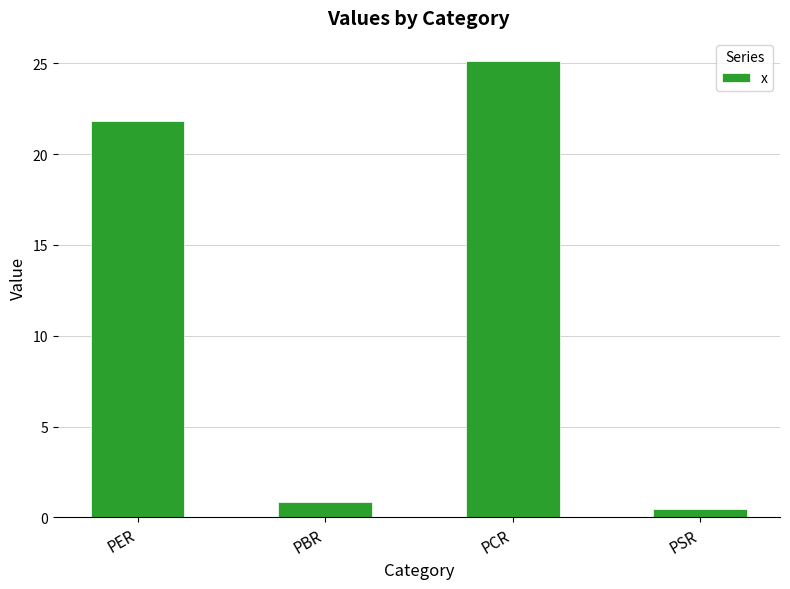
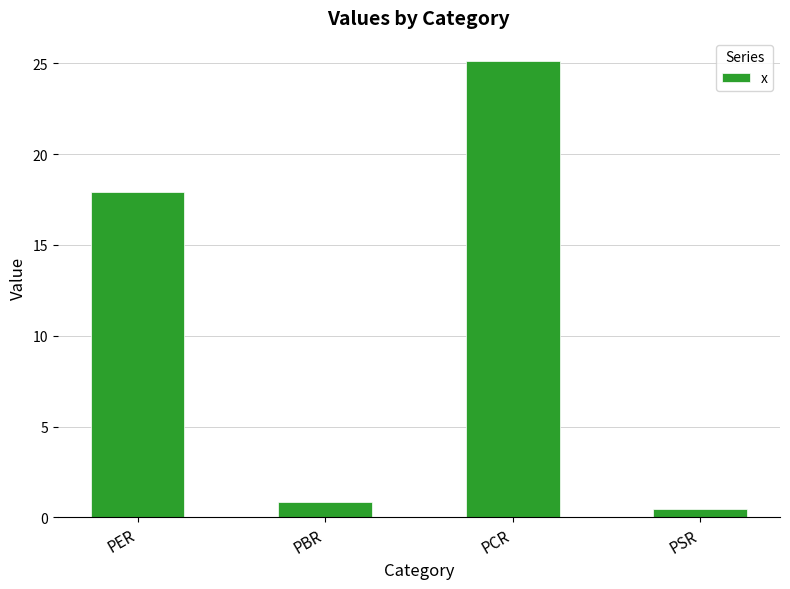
PER: 21.8 -> 17.9
